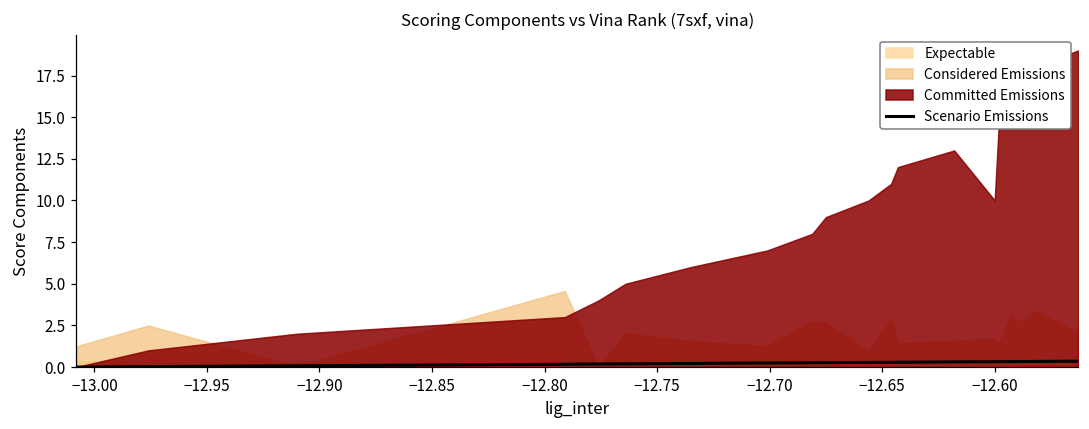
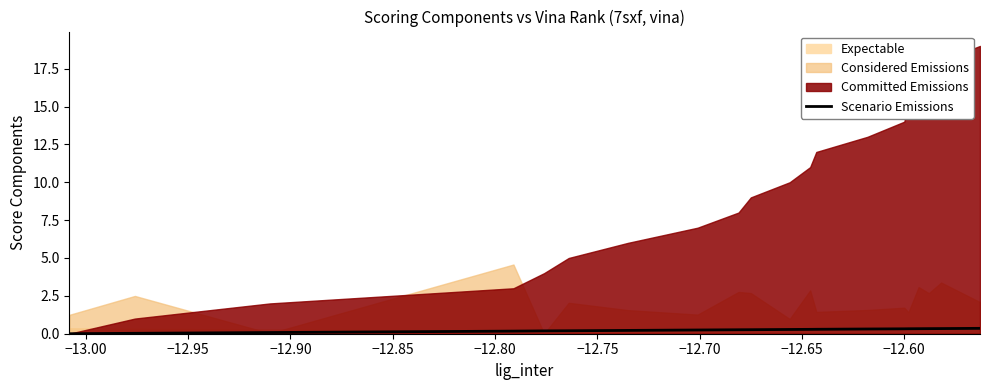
Committed Emissions, −12.60: 10 -> 14
